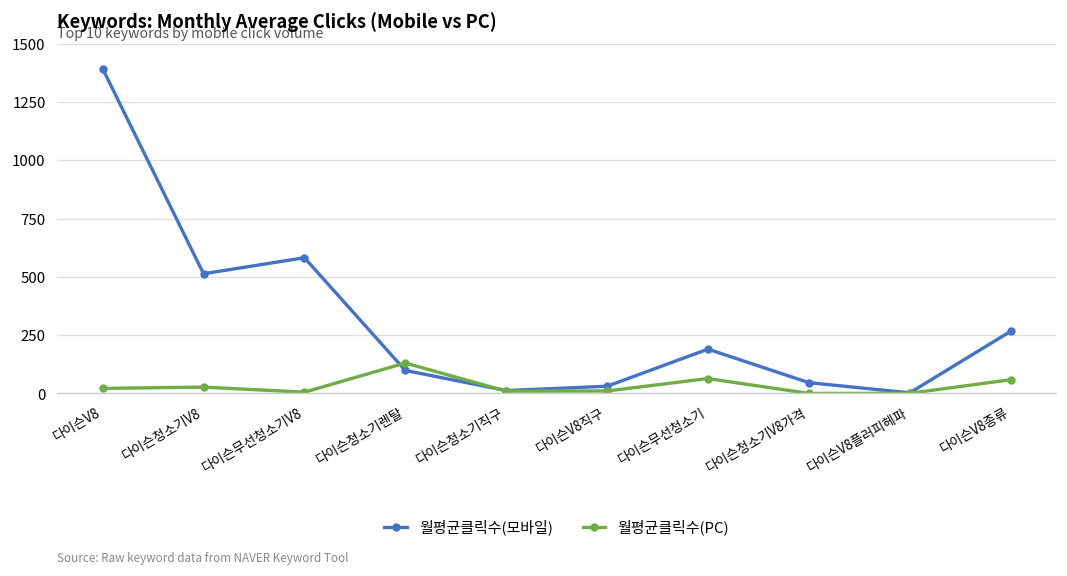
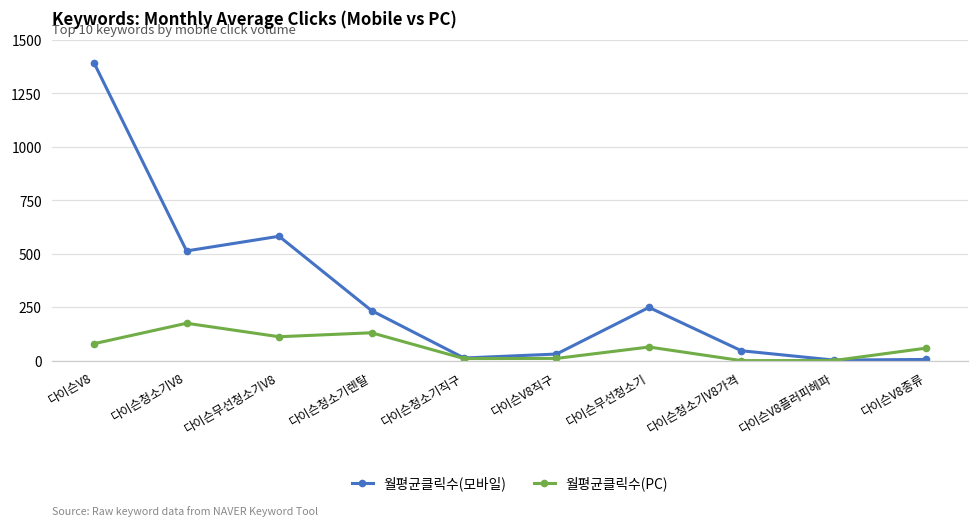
월평균클릭수(PC), 다이슨V8: 20 -> 80
월평균클릭수(PC), 다이슨청소기V8: 30 -> 180
월평균클릭수(PC), 다이슨무선청소기V8: 10 -> 110
월평균클릭수(모바일), 다이슨청소기렌탈: 100 -> 230
월평균클릭수(모바일), 다이슨무선청소기: 190 -> 250
월평균클릭수(모바일), 다이슨V8종류: 270 -> 10
